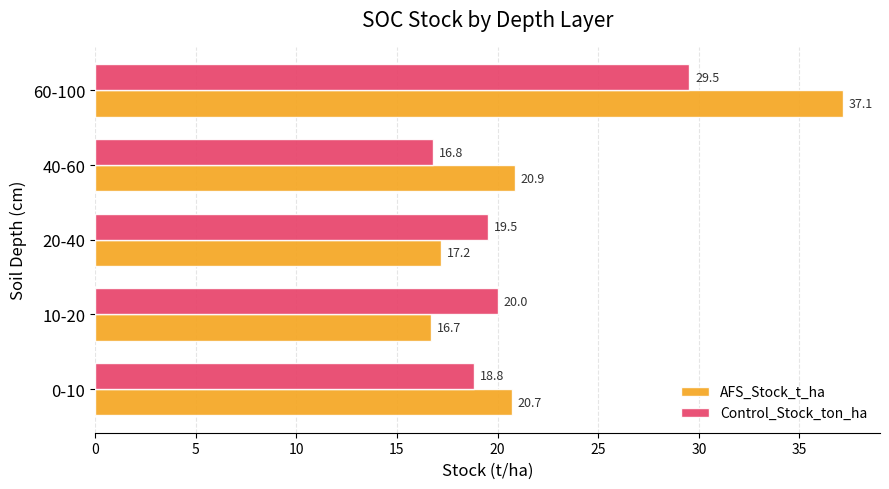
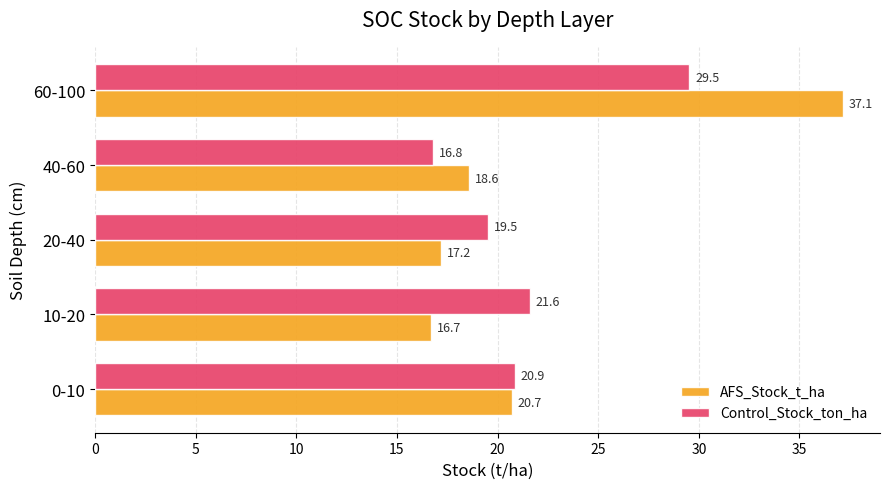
AFS_Stock_t_ha, 40-60: 20.9 -> 18.6
Control_Stock_ton_ha, 10-20: 20.0 -> 21.6
Control_Stock_ton_ha, 0-10: 18.8 -> 20.9
